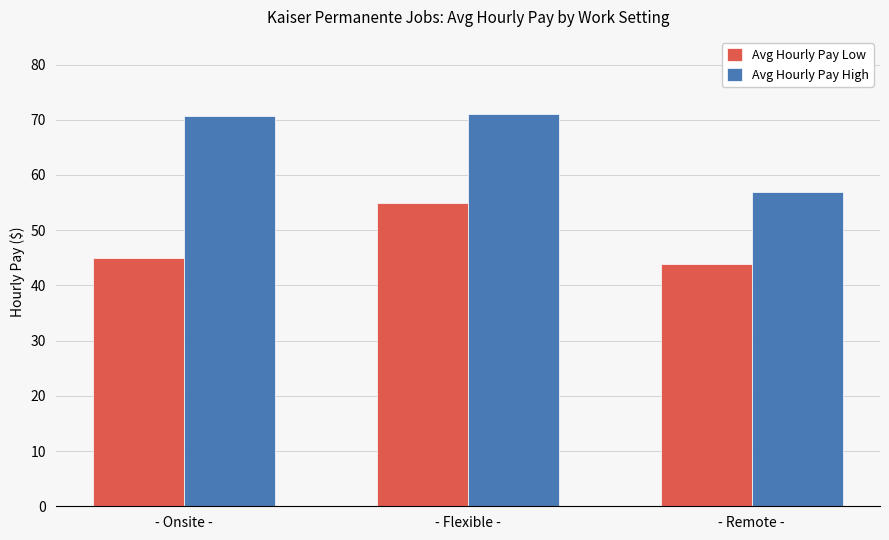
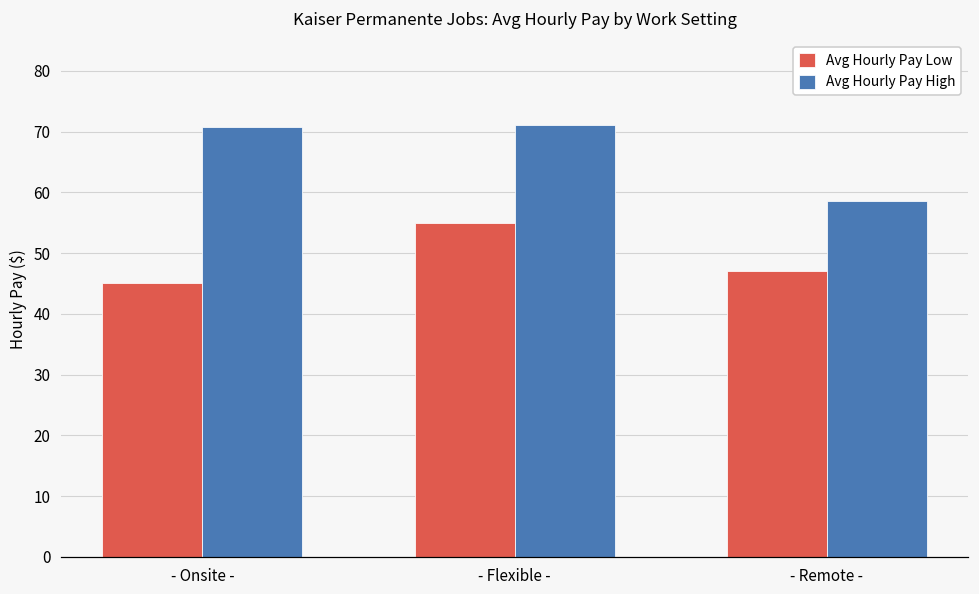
Avg Hourly Pay Low, - Remote -: 44 -> 47
Avg Hourly Pay High, - Remote -: 57 -> 59
